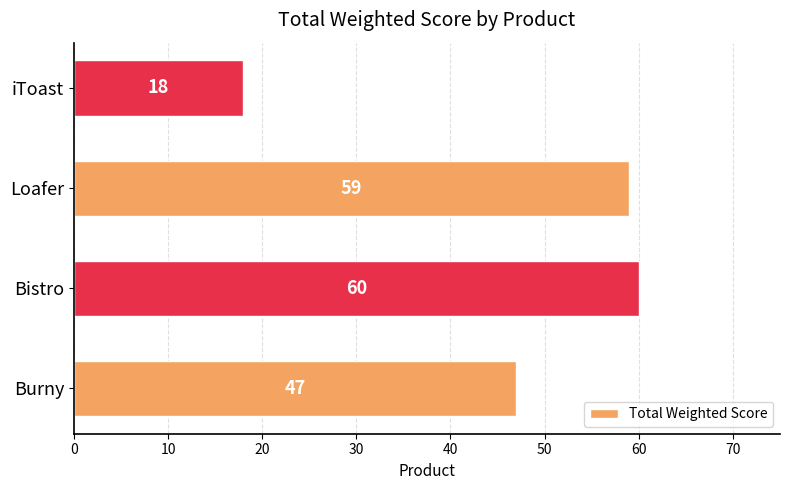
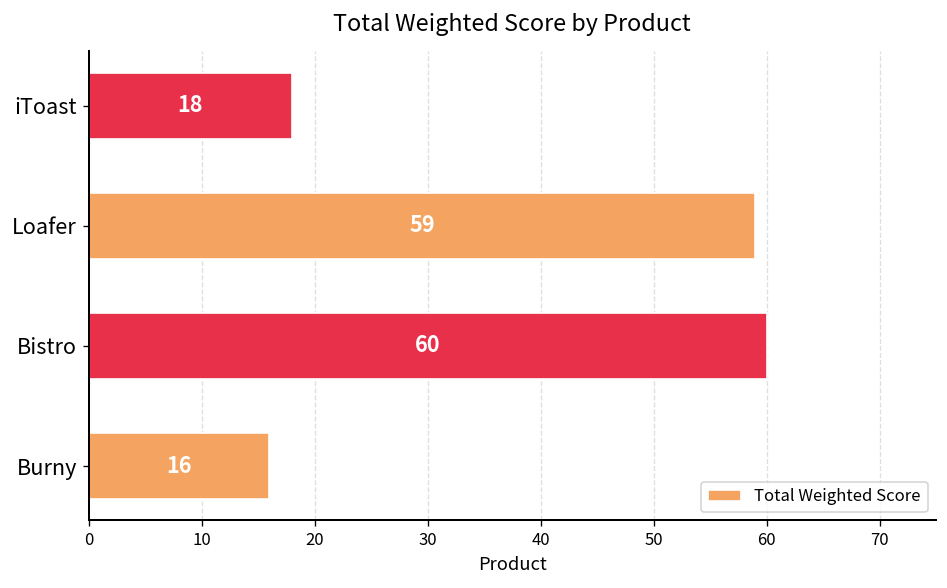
Burny: 47 -> 16
